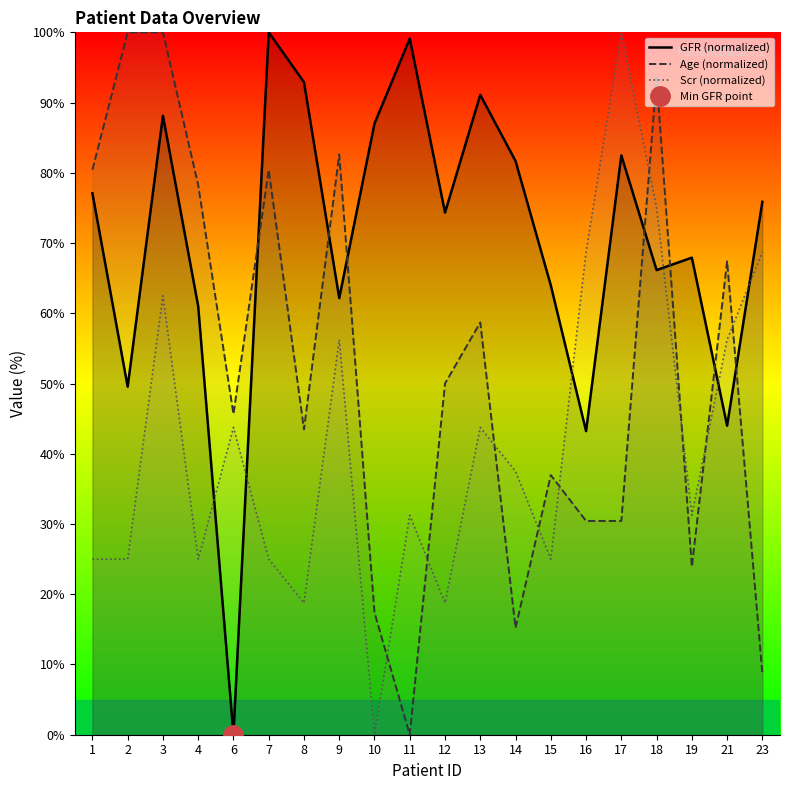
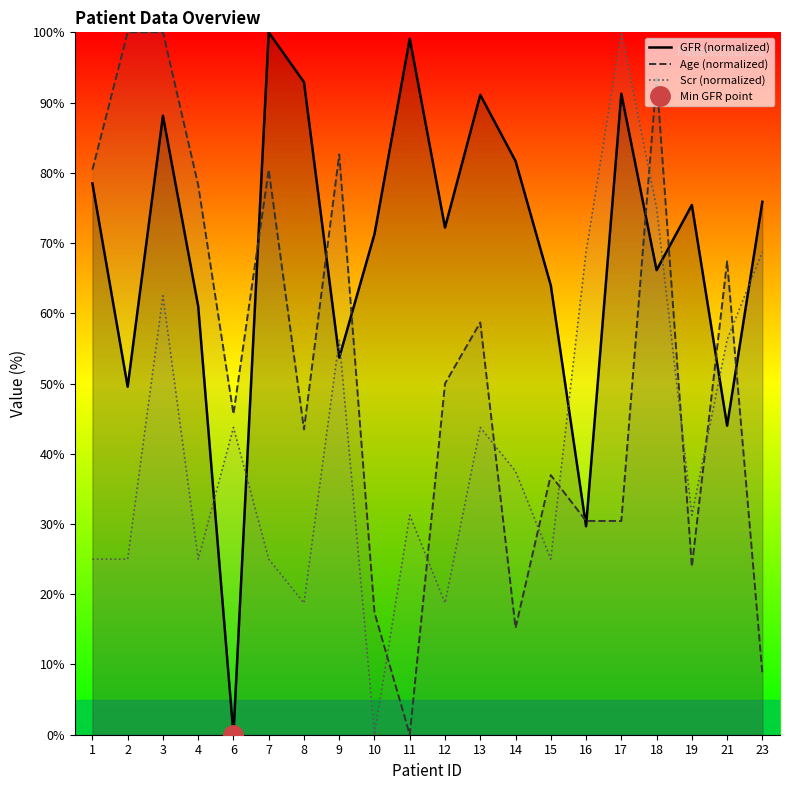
GFR (normalized), 1: 77% -> 78%
GFR (normalized), 9: 62% -> 54%
GFR (normalized), 10: 87% -> 71%
GFR (normalized), 12: 74% -> 72%
GFR (normalized), 16: 43% -> 30%
GFR (normalized), 17: 82% -> 91%
GFR (normalized), 19: 68% -> 75%
